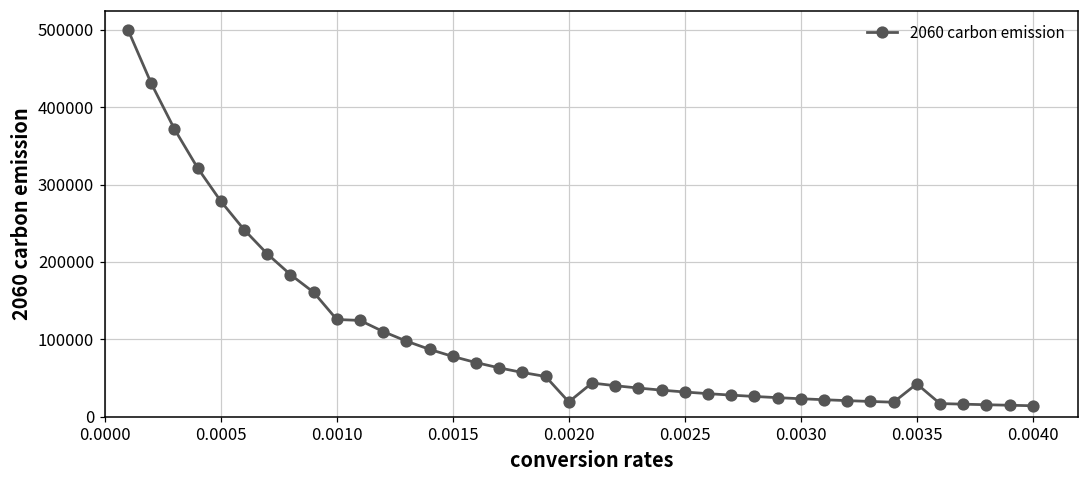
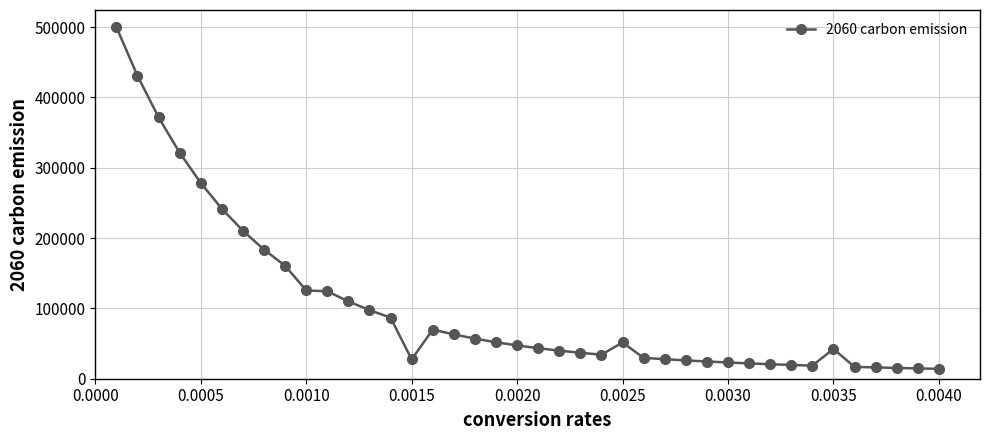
0.0015: 80000 -> 30000
0.0020: 20000 -> 50000
0.0025: 30000 -> 50000
